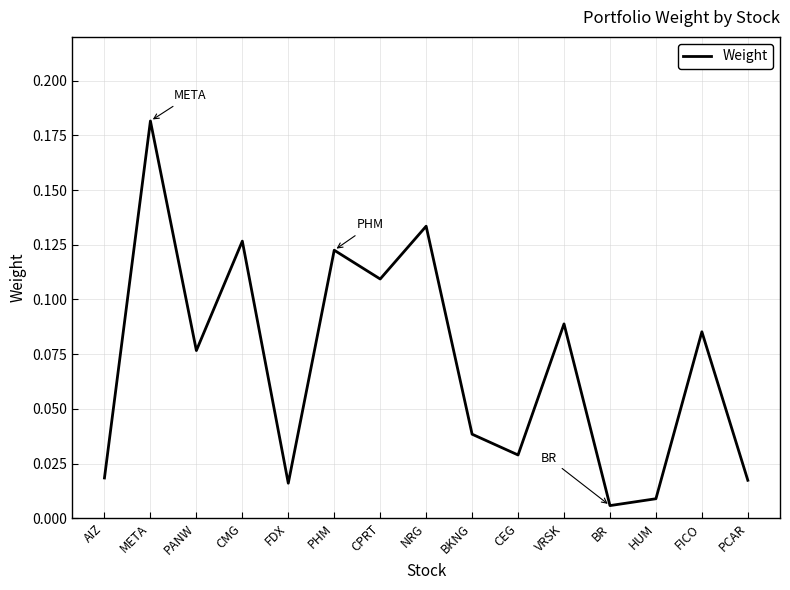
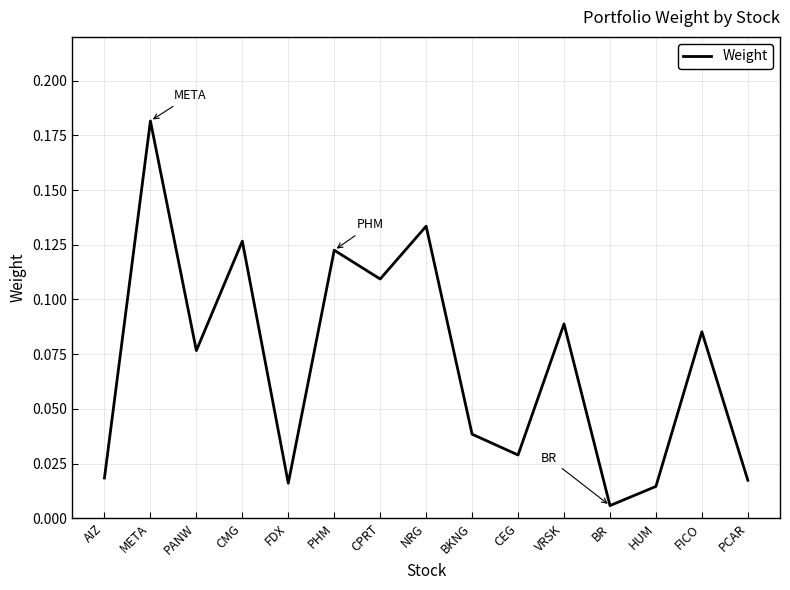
HUM: 0.009 -> 0.015
